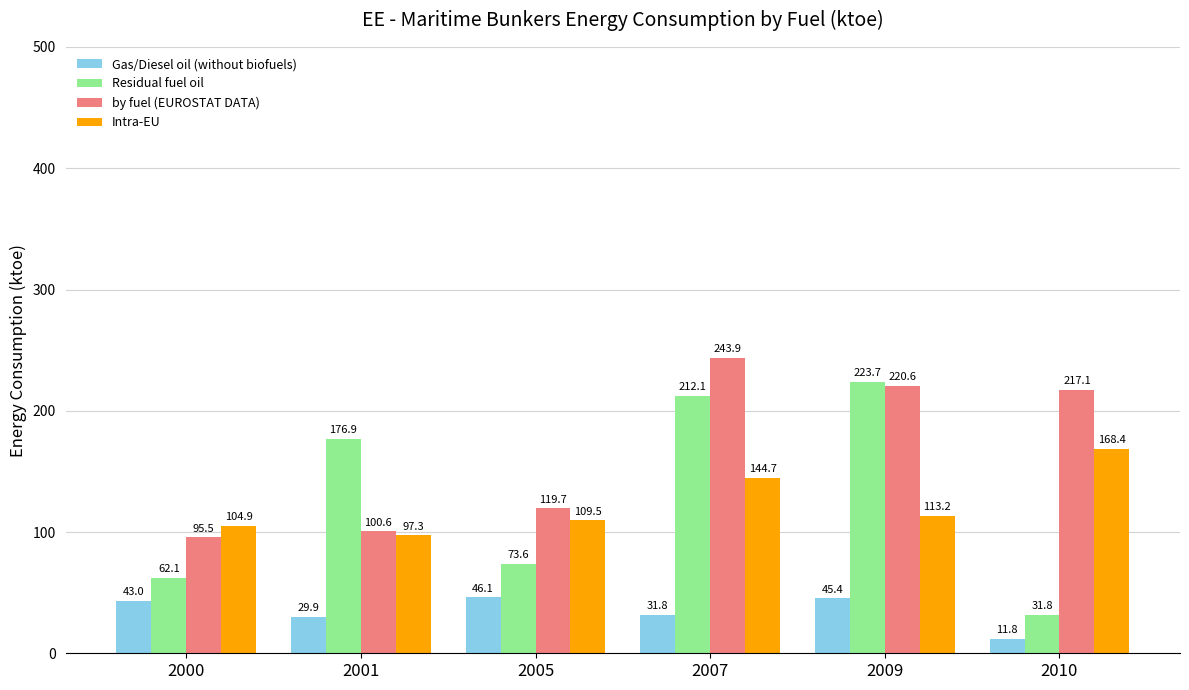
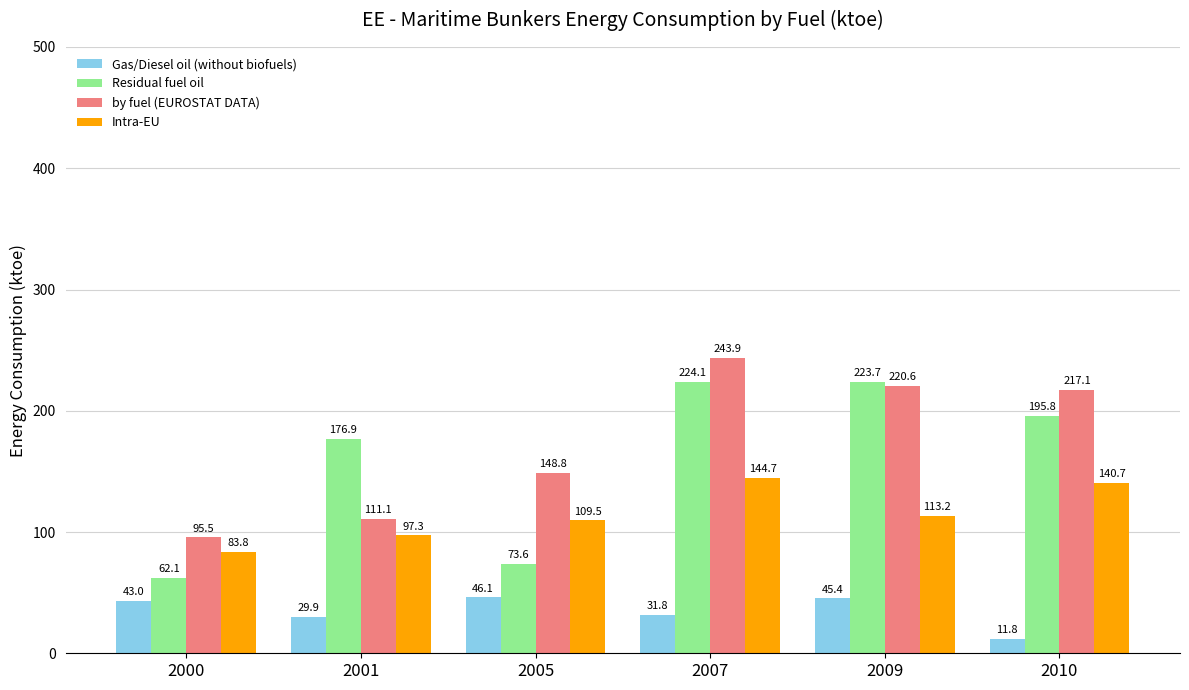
Intra-EU, 2000: 104.9 -> 83.8
by fuel (EUROSTAT DATA), 2001: 100.6 -> 111.1
by fuel (EUROSTAT DATA), 2005: 119.7 -> 148.8
Residual fuel oil, 2007: 212.1 -> 224.1
Residual fuel oil, 2010: 31.8 -> 195.8
Intra-EU, 2010: 168.4 -> 140.7
